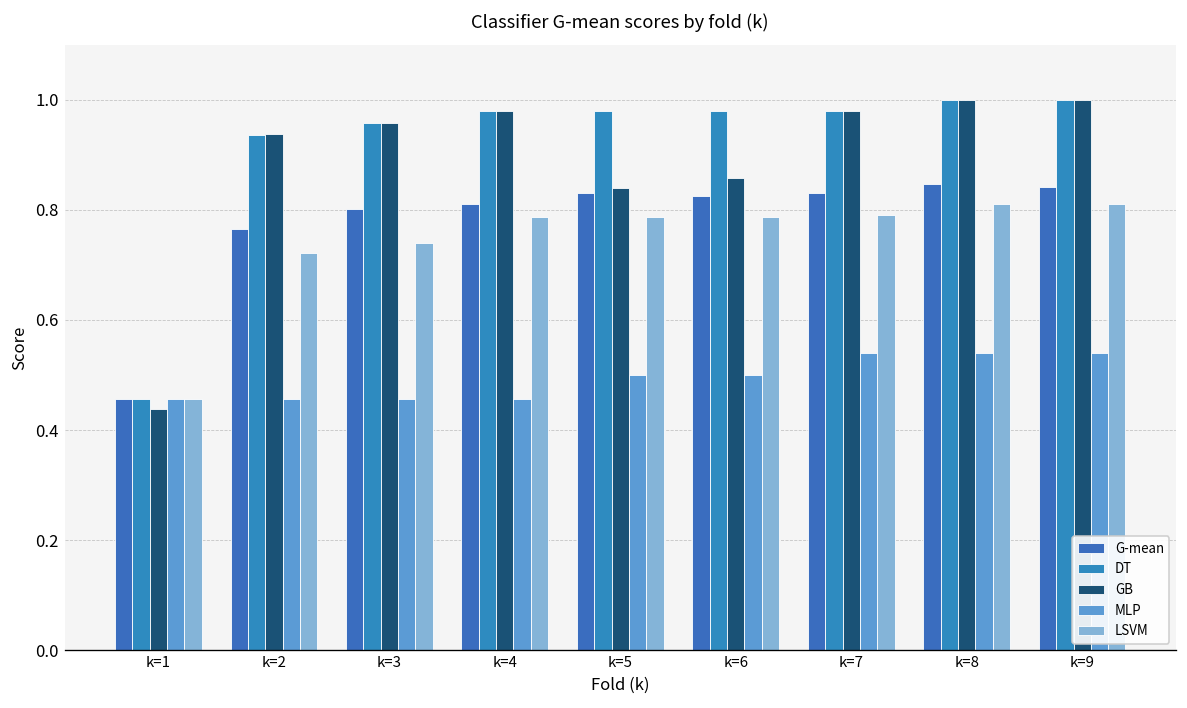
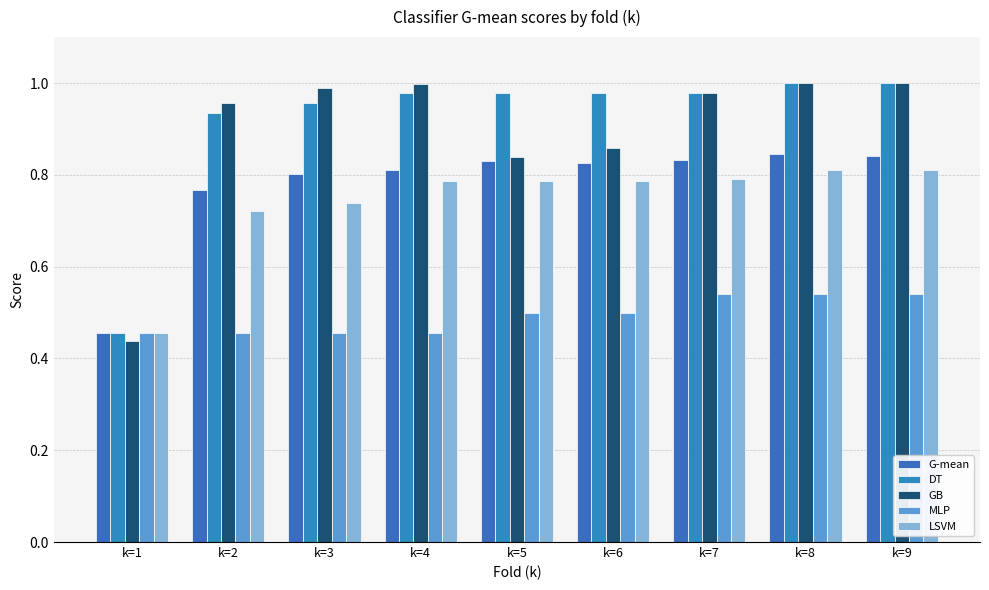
GB, k=2: 0.94 -> 0.96
GB, k=3: 0.96 -> 0.99
GB, k=4: 0.98 -> 1.00
